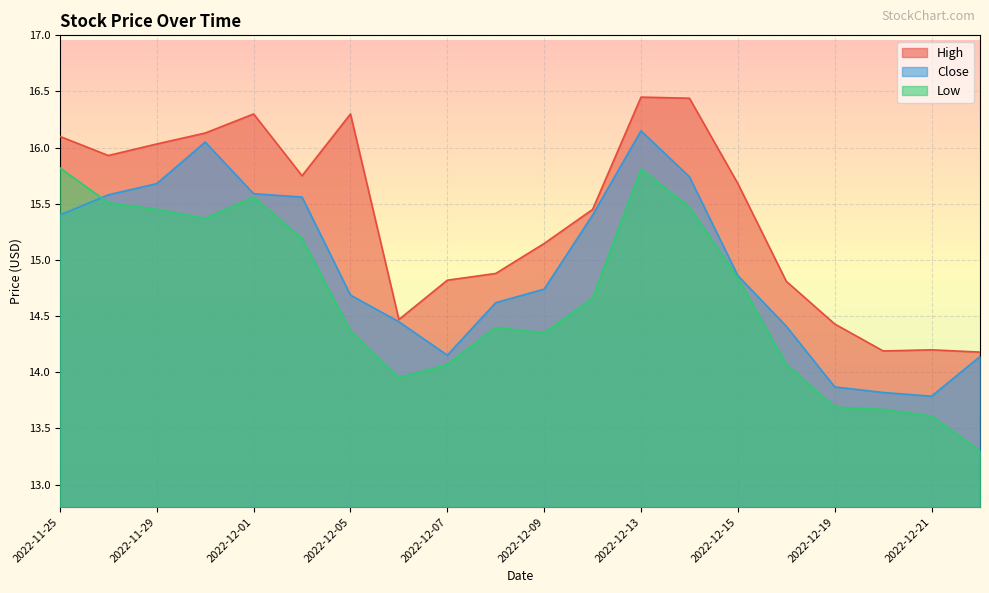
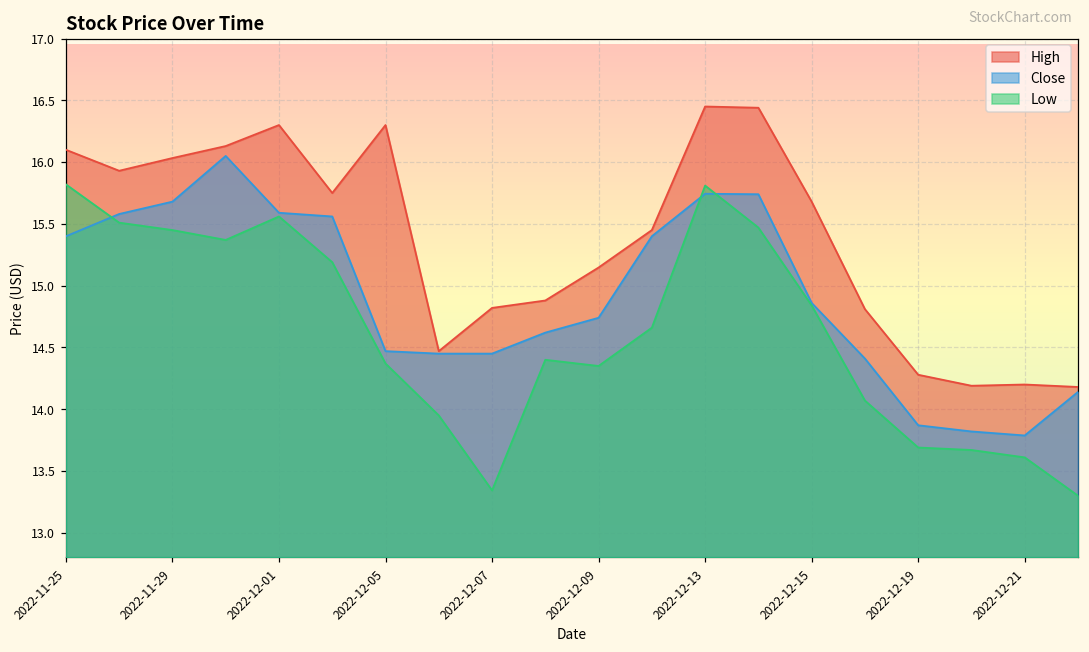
Close, 2022-12-05: 14.69 -> 14.47
Close, 2022-12-07: 14.15 -> 14.45
Low, 2022-12-07: 14.07 -> 13.34
Close, 2022-12-13: 16.15 -> 15.74
High, 2022-12-19: 14.43 -> 14.28
